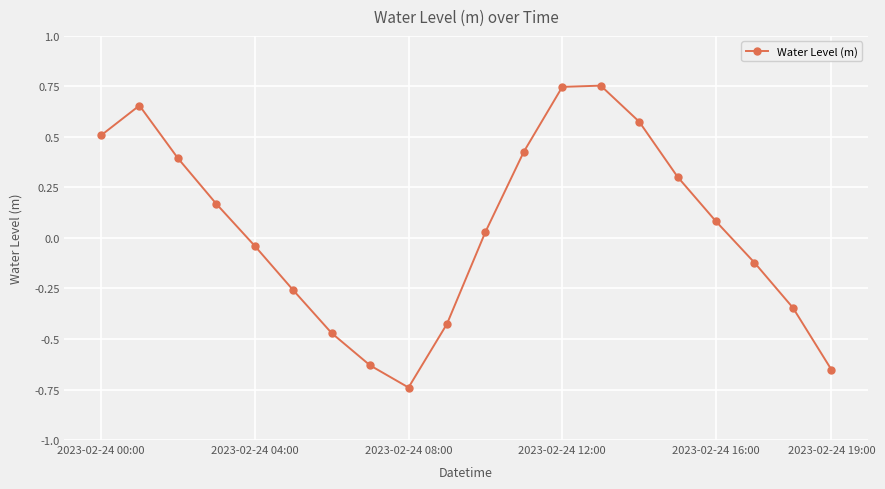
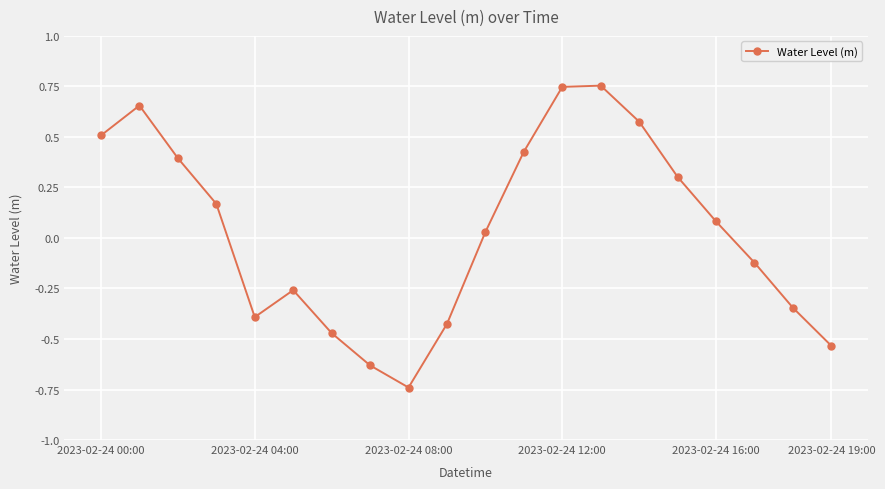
2023-02-24 04:00: -0.04 -> -0.39
2023-02-24 19:00: -0.65 -> -0.53
